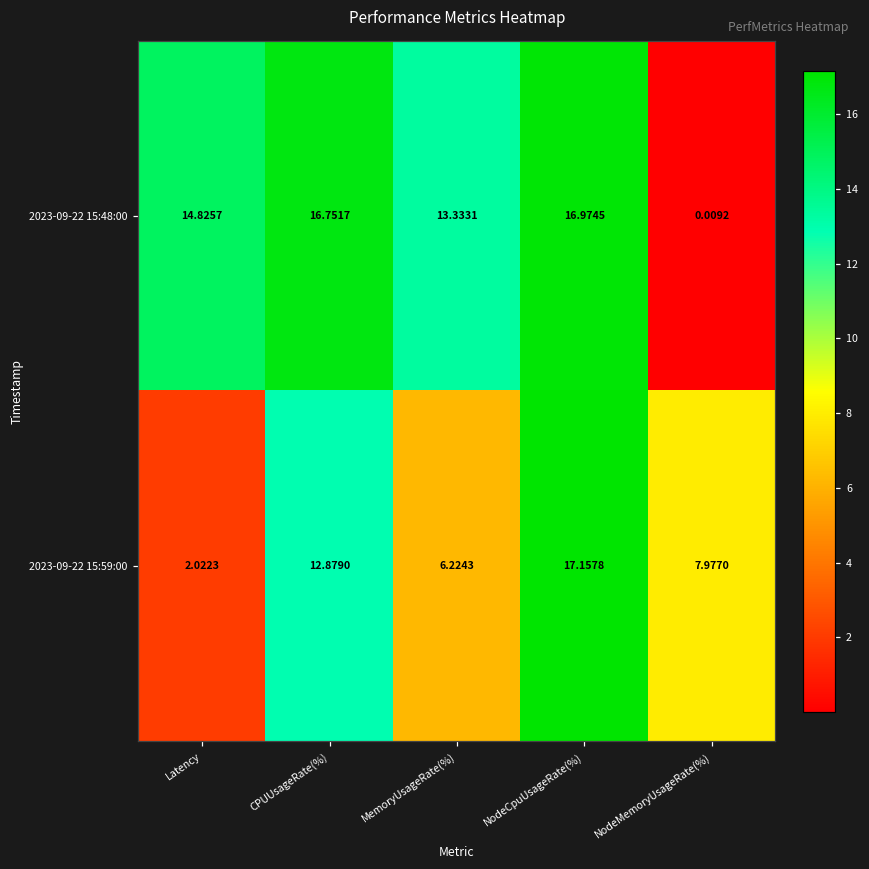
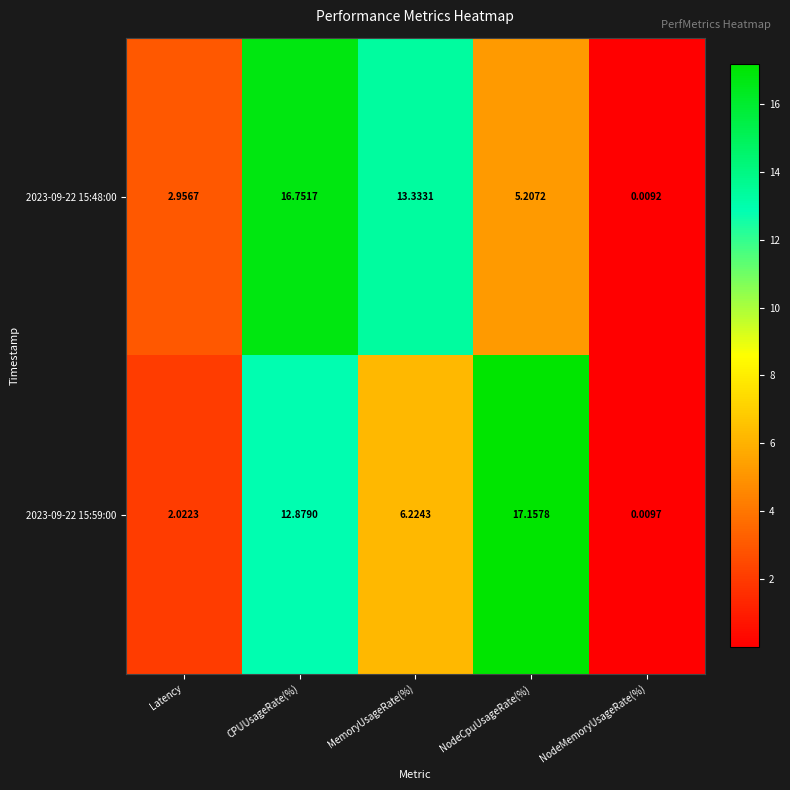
2023-09-22 15:48:00, Latency: 14.8257 -> 2.9567
2023-09-22 15:48:00, NodeCpuUsageRate(%): 16.9745 -> 5.2072
2023-09-22 15:59:00, NodeMemoryUsageRate(%): 7.9770 -> 0.0097
